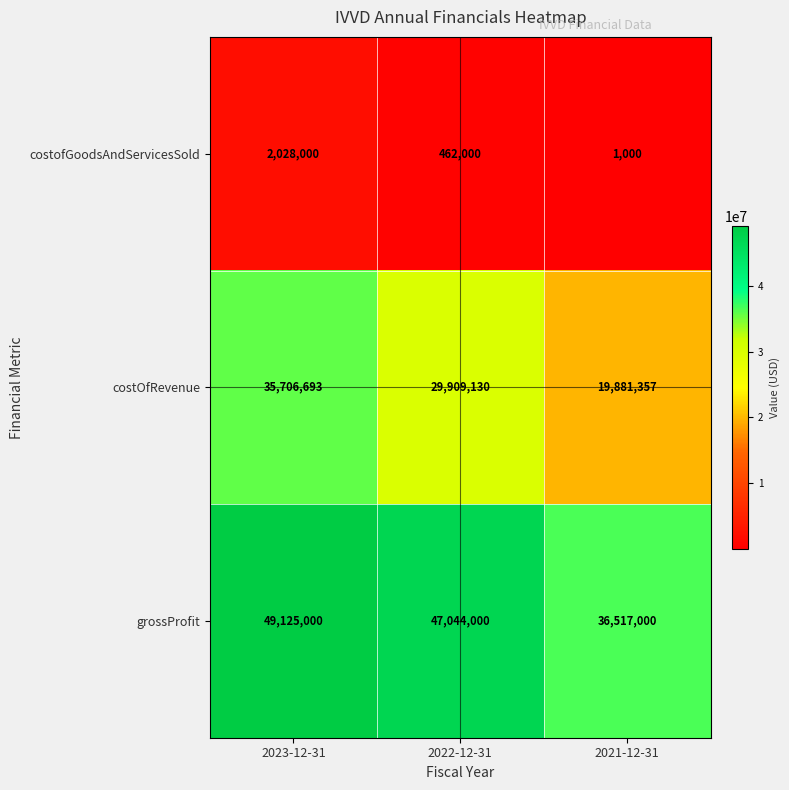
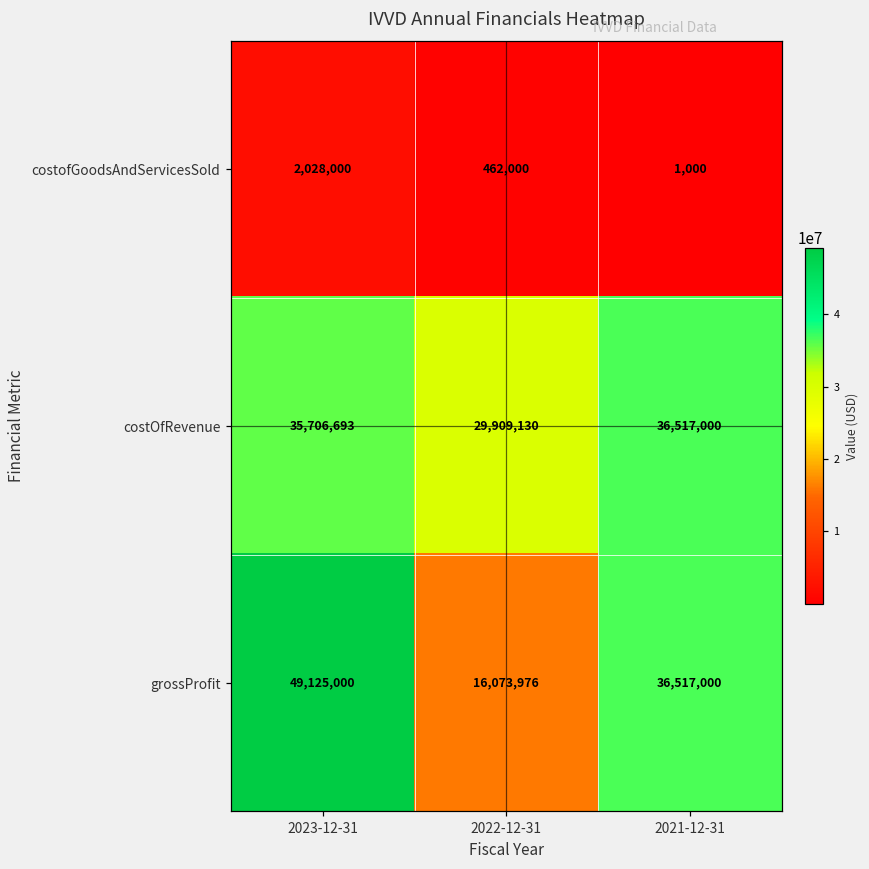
costOfRevenue, 2021-12-31: 19,881,357 -> 36,517,000
grossProfit, 2022-12-31: 47,044,000 -> 16,073,976
